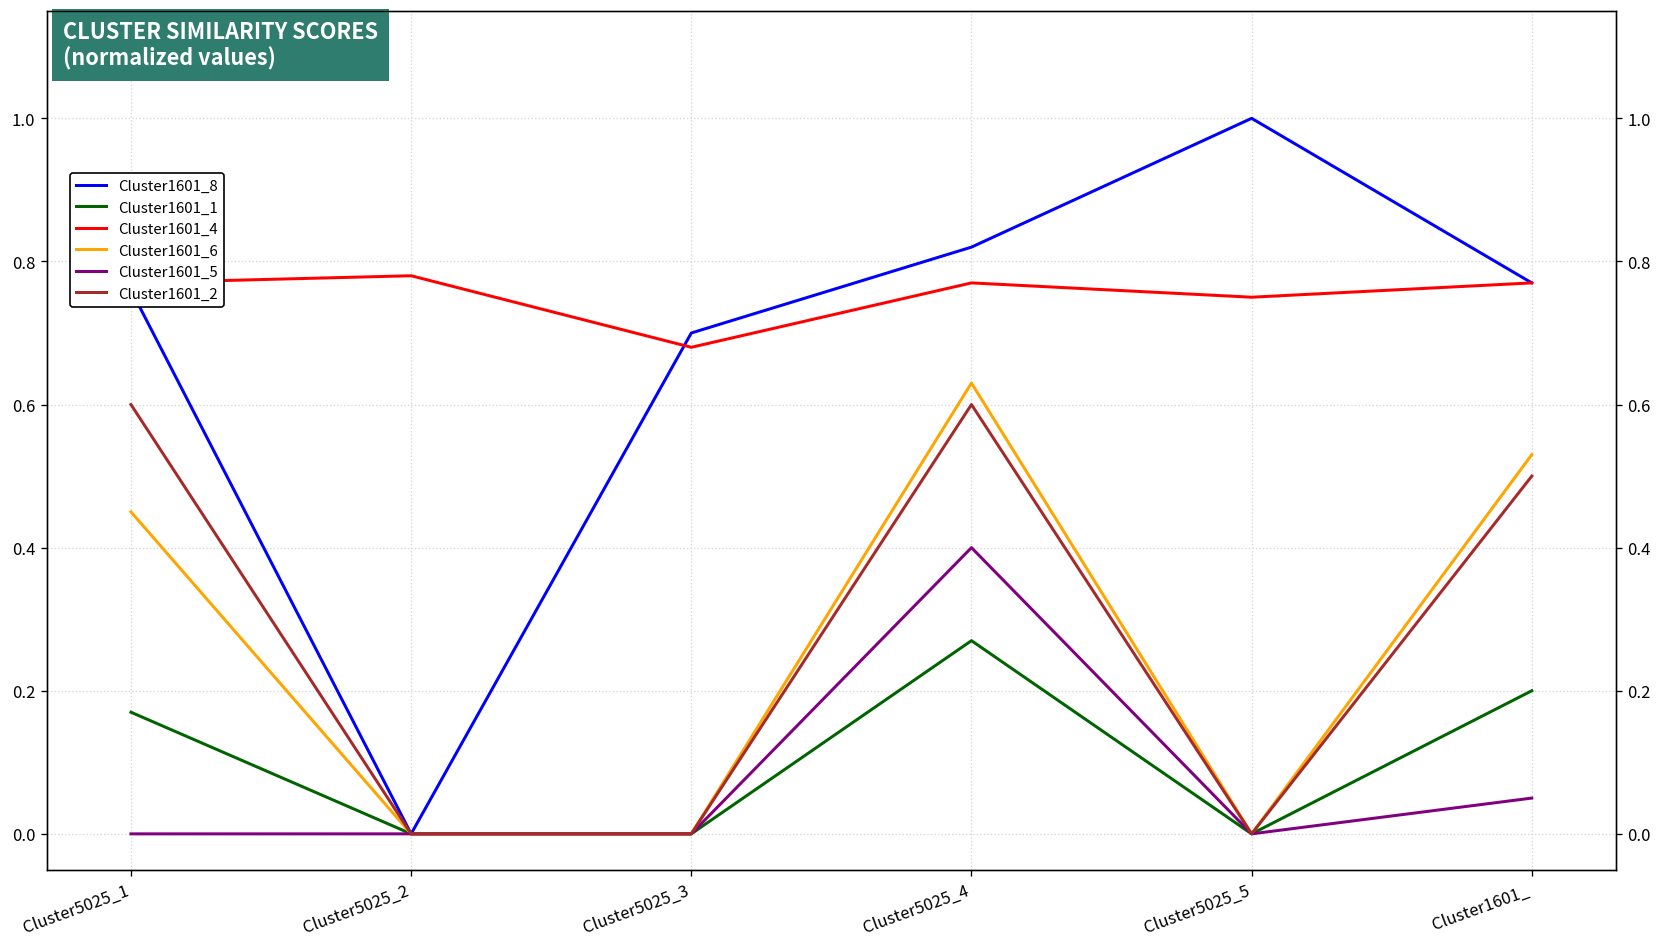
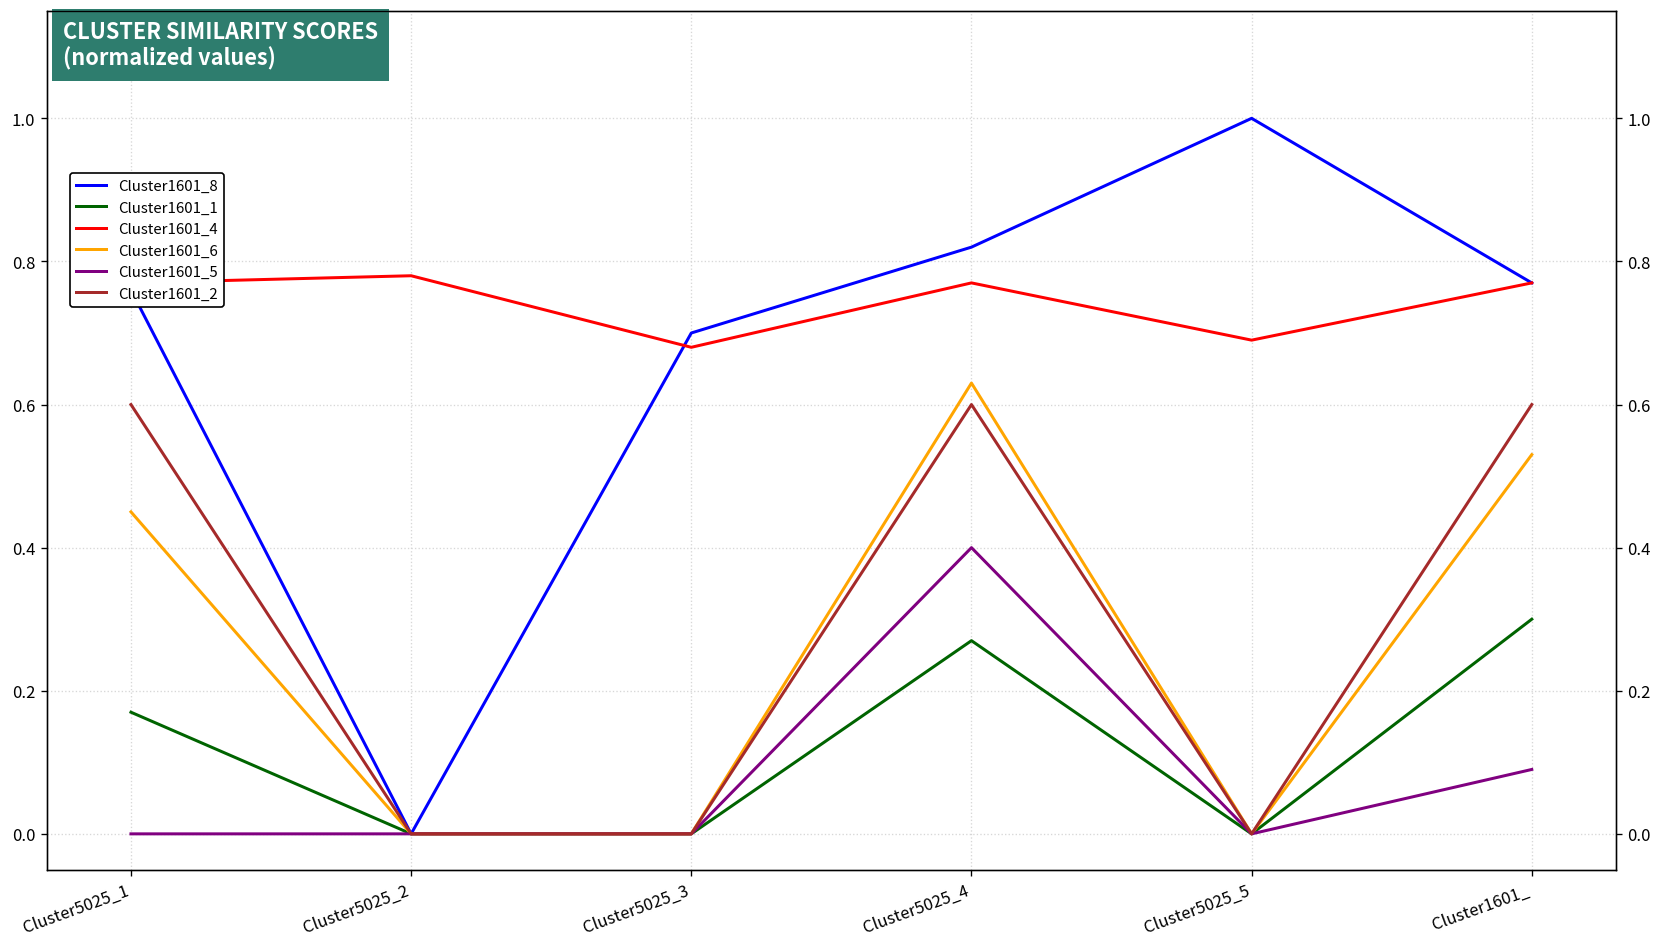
Cluster1601_4, Cluster5025_5: 0.75 -> 0.69
Cluster1601_1, Cluster1601_: 0.2 -> 0.3
Cluster1601_5, Cluster1601_: 0.05 -> 0.09
Cluster1601_2, Cluster1601_: 0.5 -> 0.6
